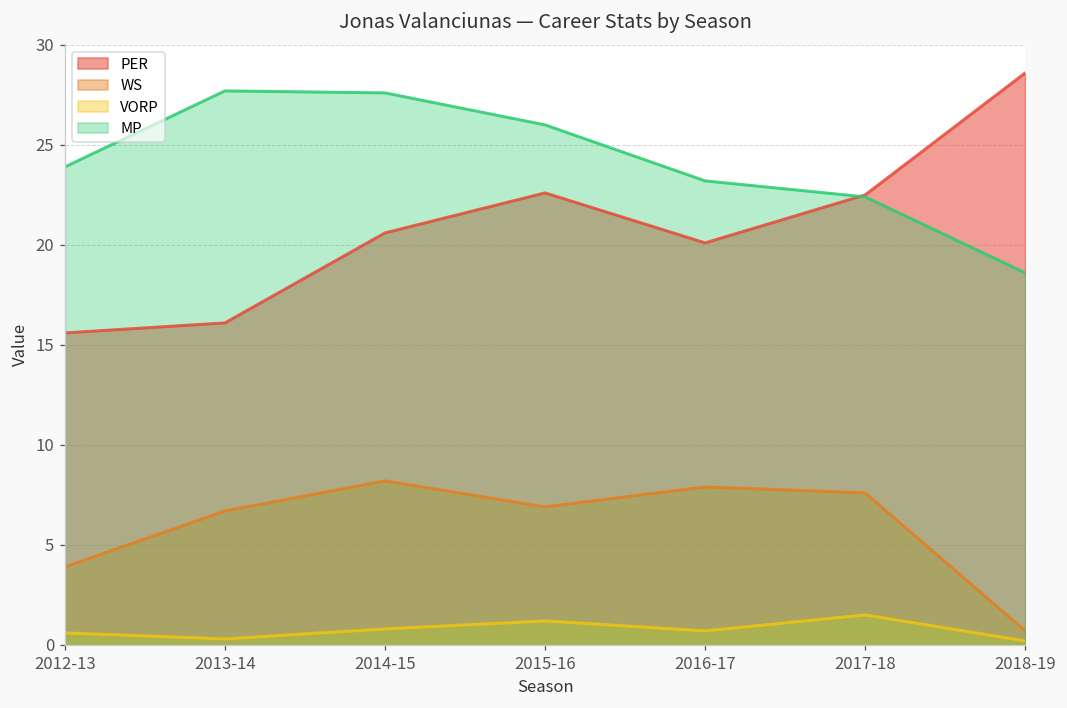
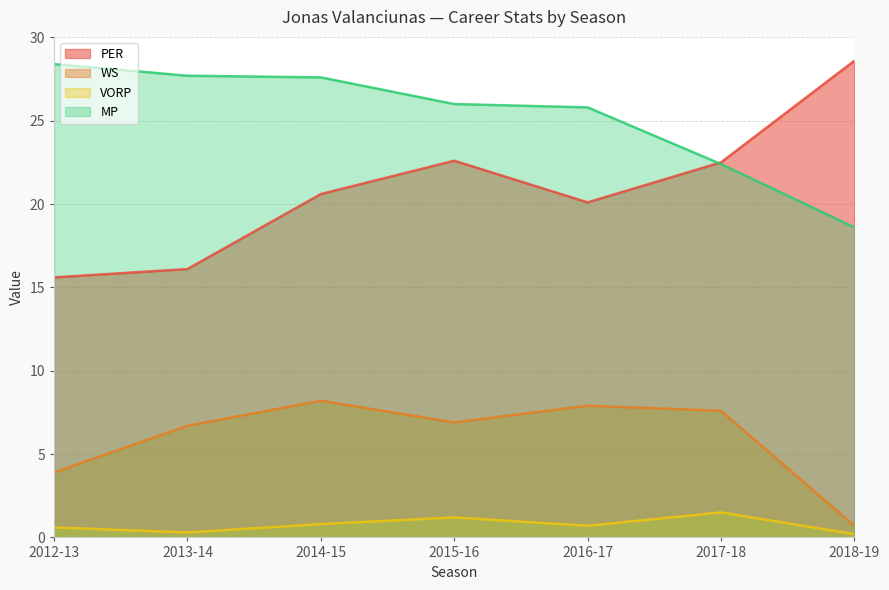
MP, 2012-13: 23.9 -> 28.4
MP, 2016-17: 23.2 -> 25.8
